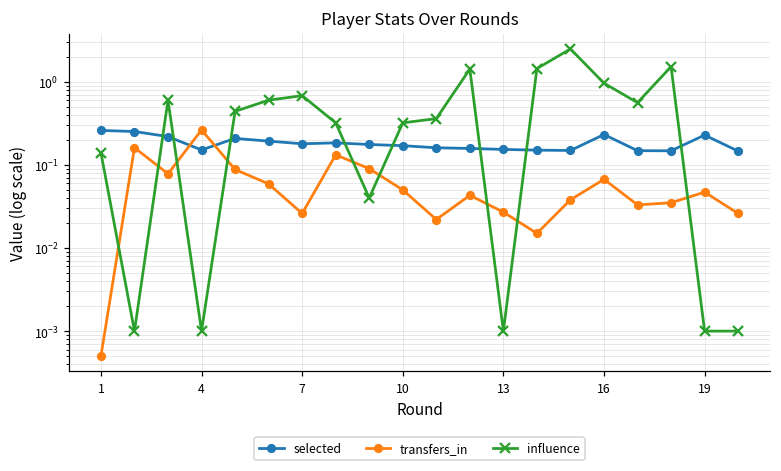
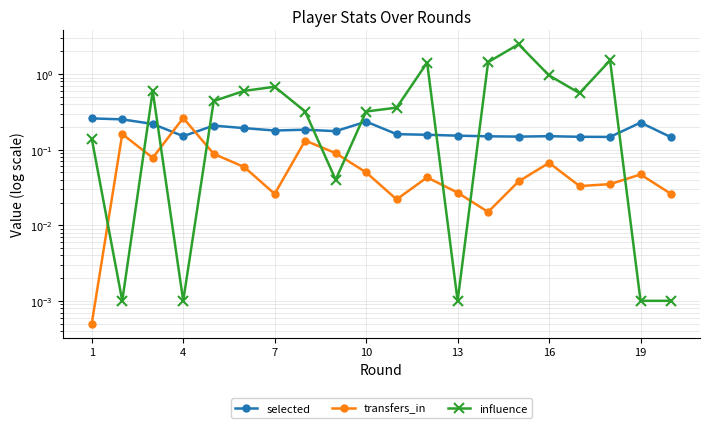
selected, 10: 0.17 -> 0.24
selected, 16: 0.23 -> 0.15
